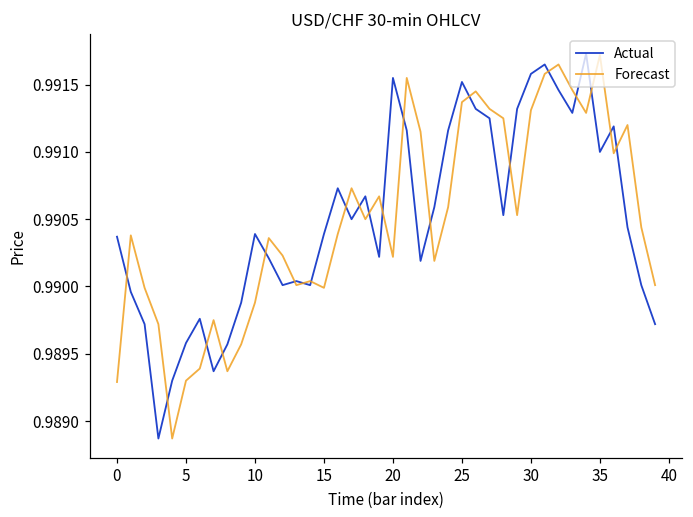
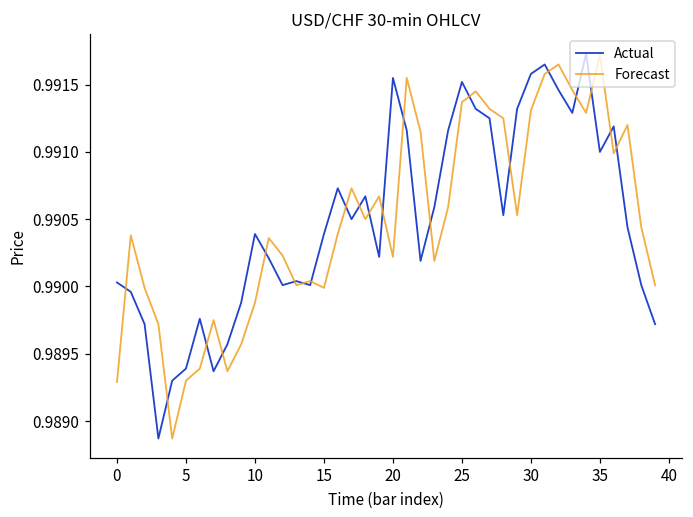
Actual, 0: 0.99037 -> 0.99003
Actual, 5: 0.98958 -> 0.98939
